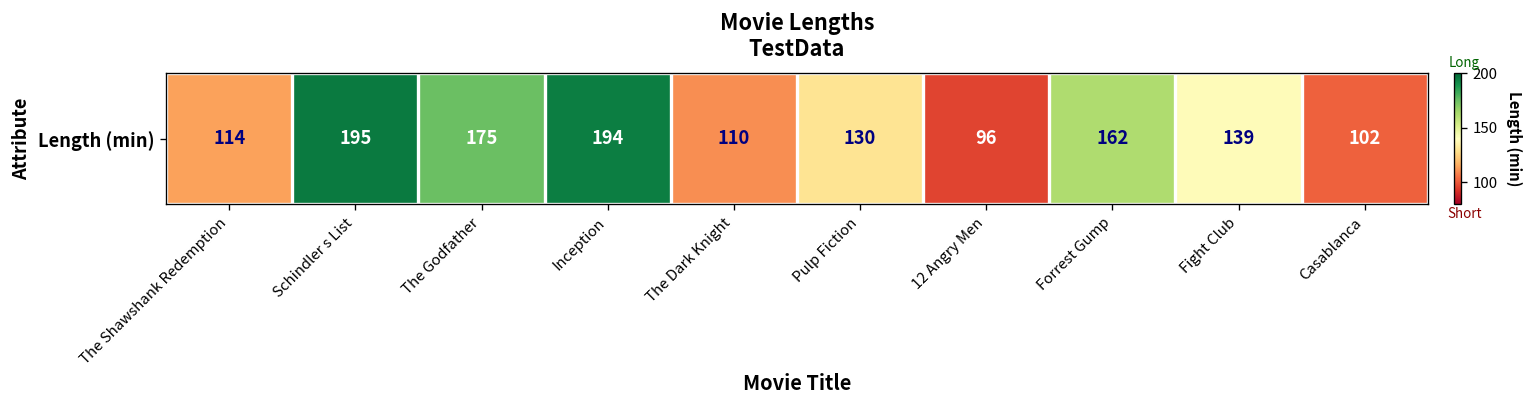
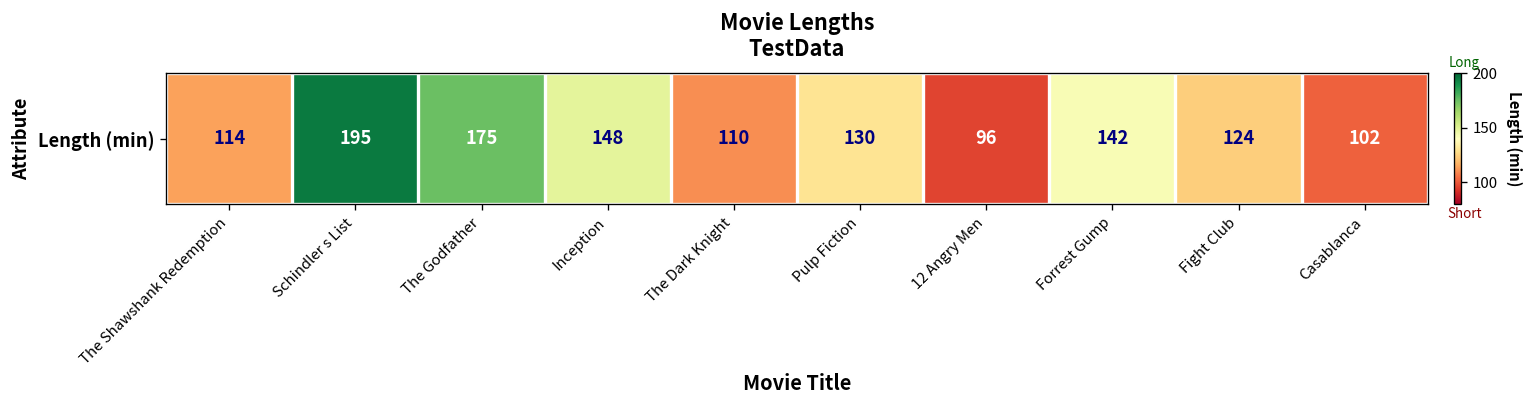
Length (min), Inception: 194 -> 148
Length (min), Forrest Gump: 162 -> 142
Length (min), Fight Club: 139 -> 124
